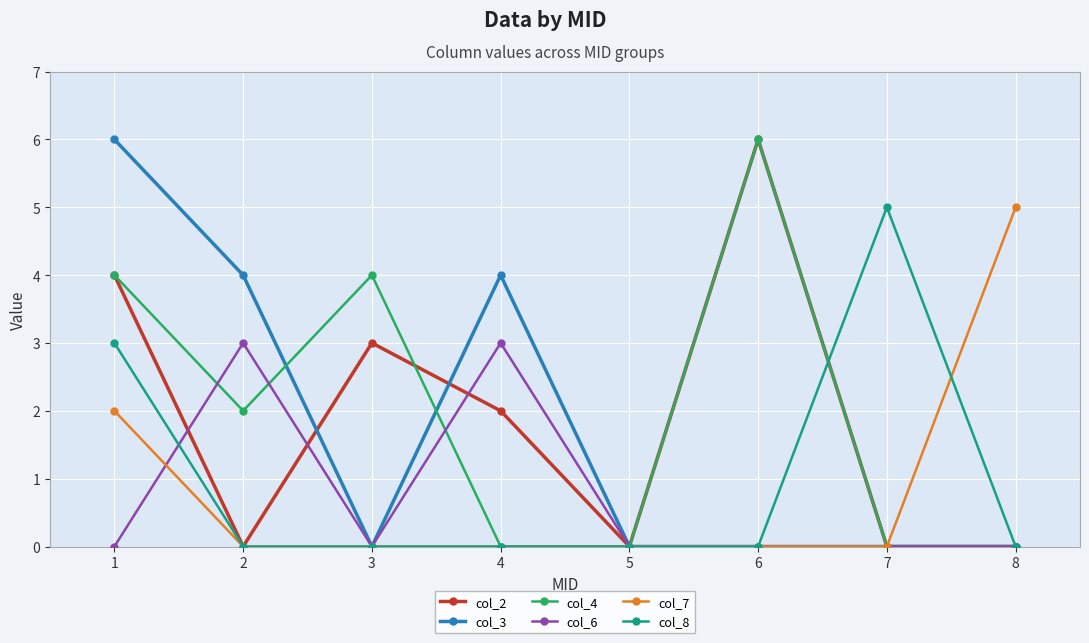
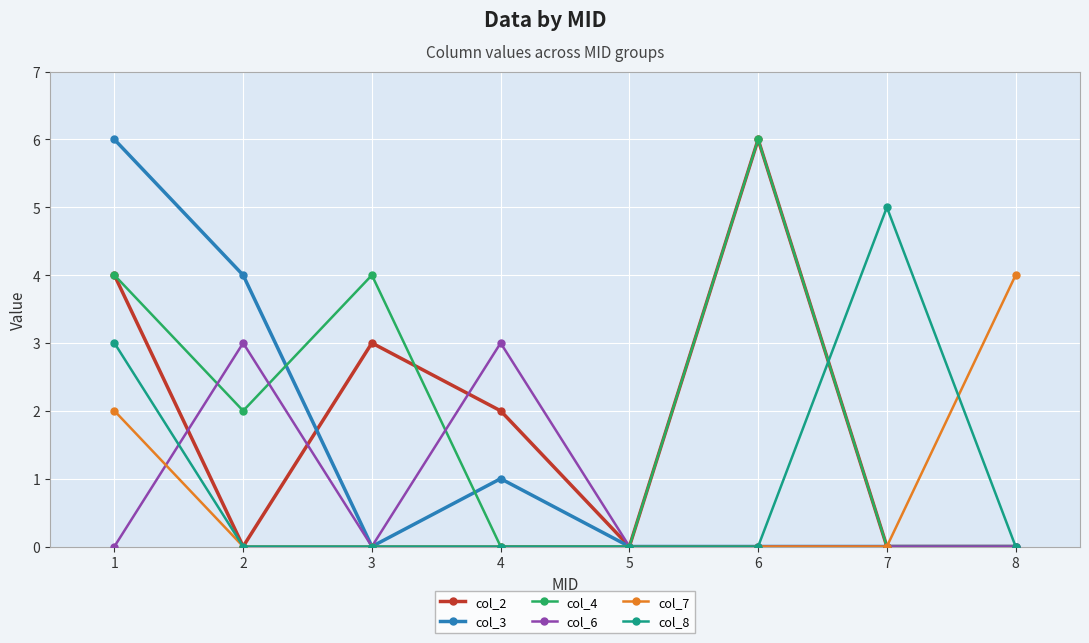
col_3, 4: 4 -> 1
col_7, 8: 5 -> 4
